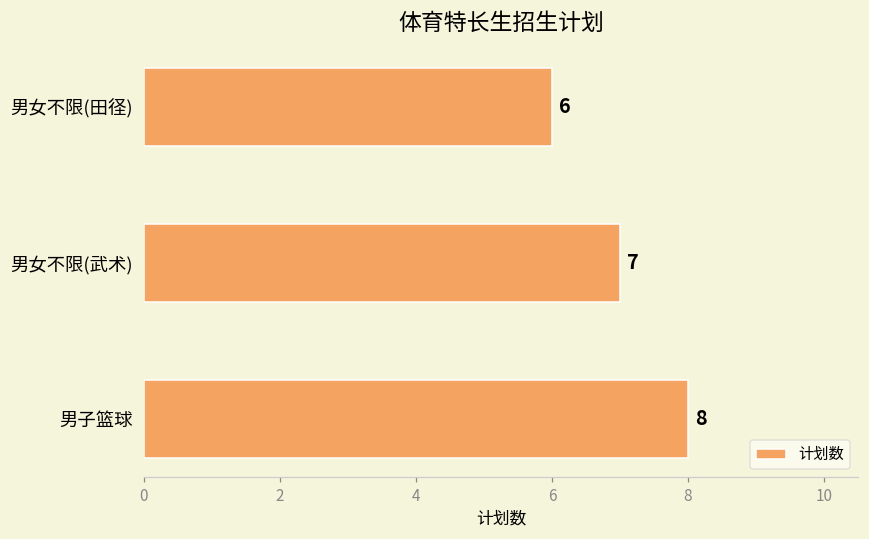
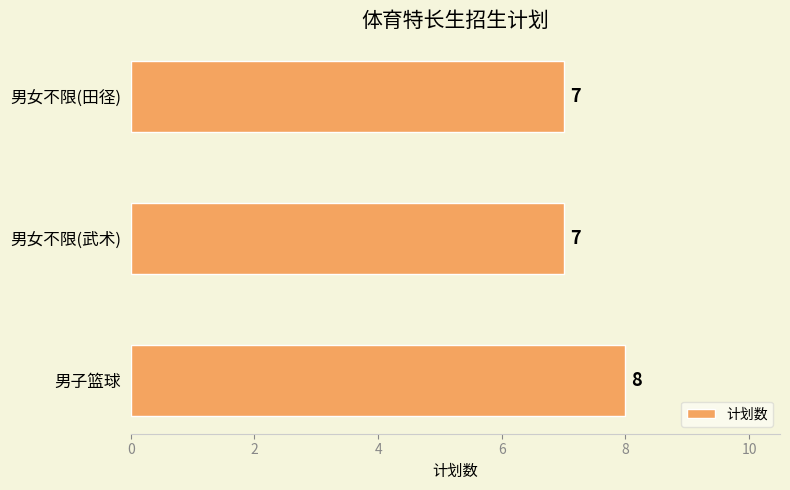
男女不限(田径): 6 -> 7
